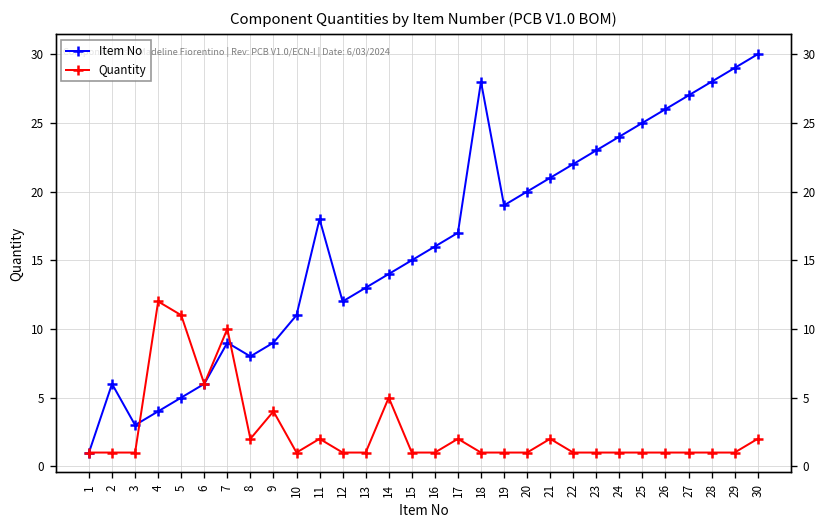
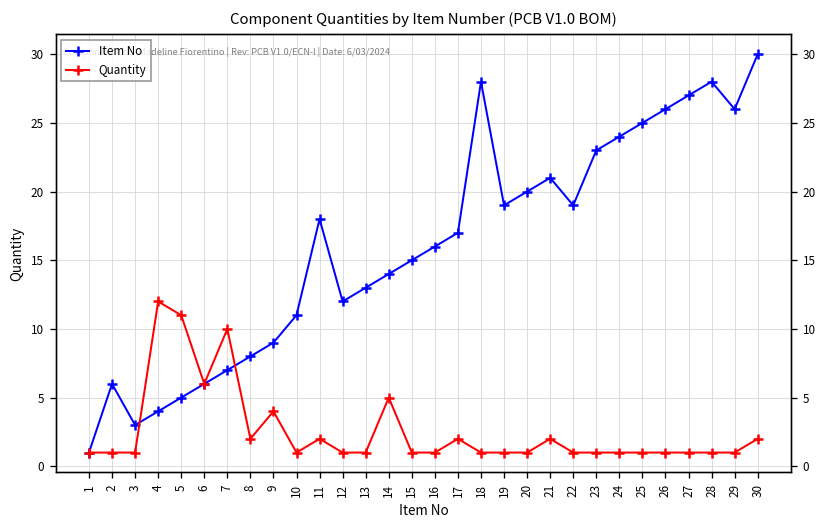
Item No, 7: 9 -> 7
Item No, 22: 22 -> 19
Item No, 29: 29 -> 26
